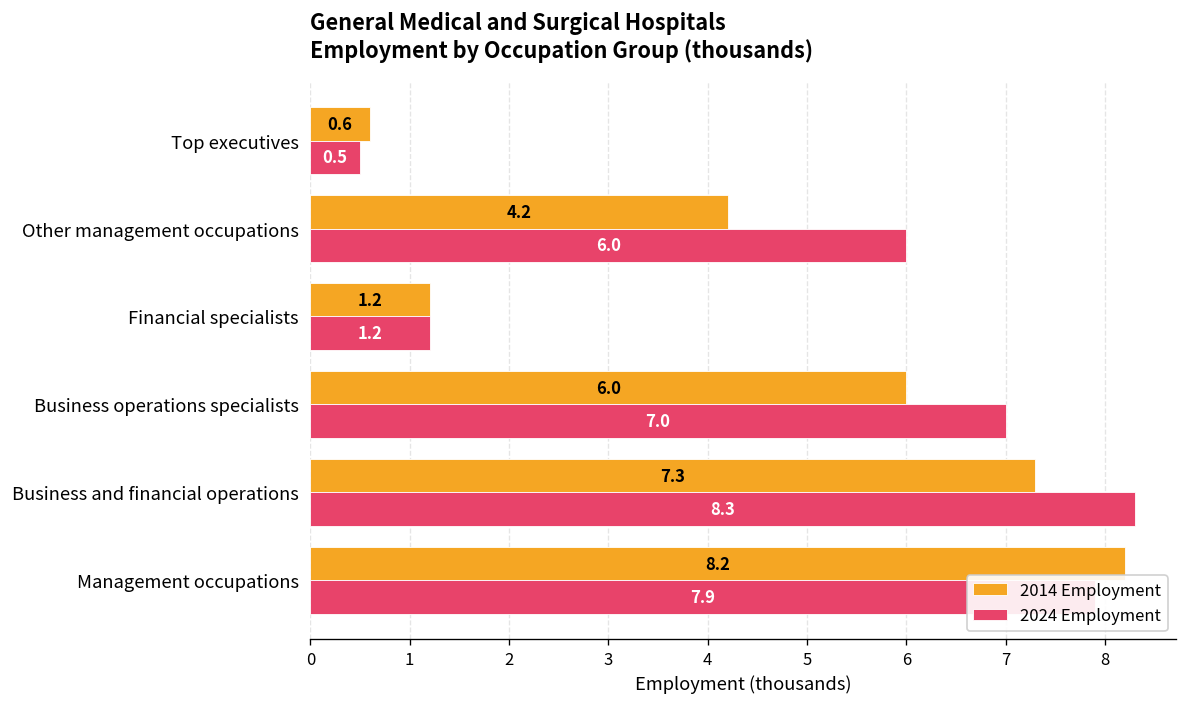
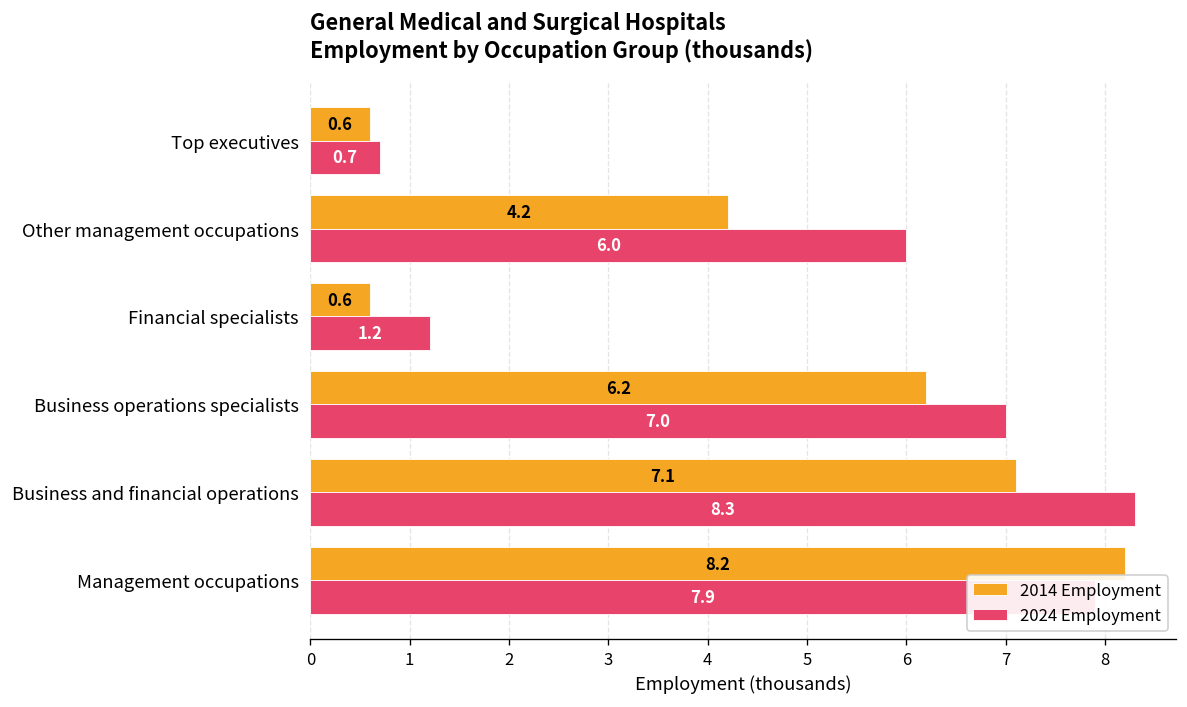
2024 Employment, Top executives: 0.5 -> 0.7
2014 Employment, Financial specialists: 1.2 -> 0.6
2014 Employment, Business operations specialists: 6.0 -> 6.2
2014 Employment, Business and financial operations: 7.3 -> 7.1
